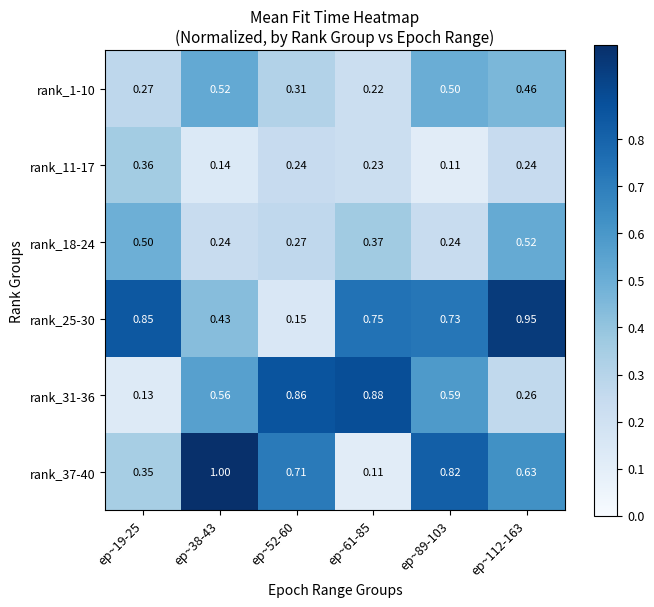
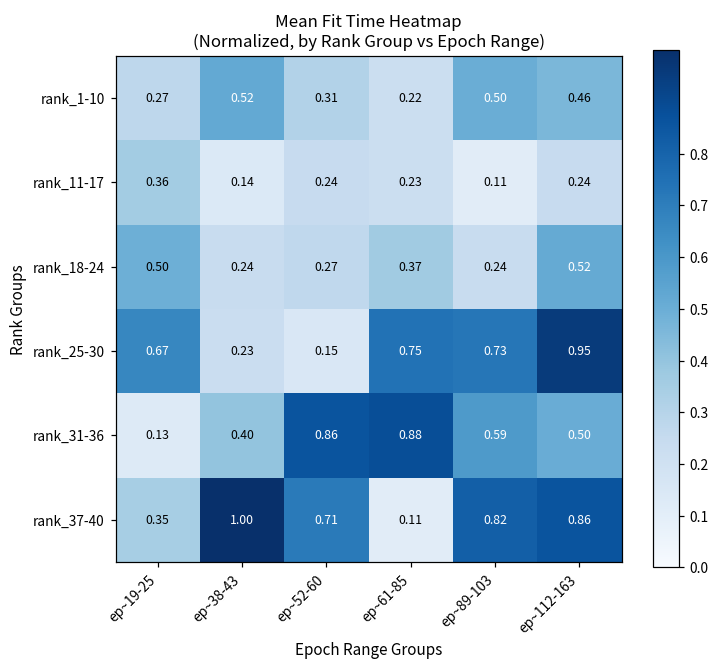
rank_25-30, ep~19-25: 0.85 -> 0.67
rank_25-30, ep~38-43: 0.43 -> 0.23
rank_31-36, ep~38-43: 0.56 -> 0.40
rank_31-36, ep~112-163: 0.26 -> 0.50
rank_37-40, ep~112-163: 0.63 -> 0.86
